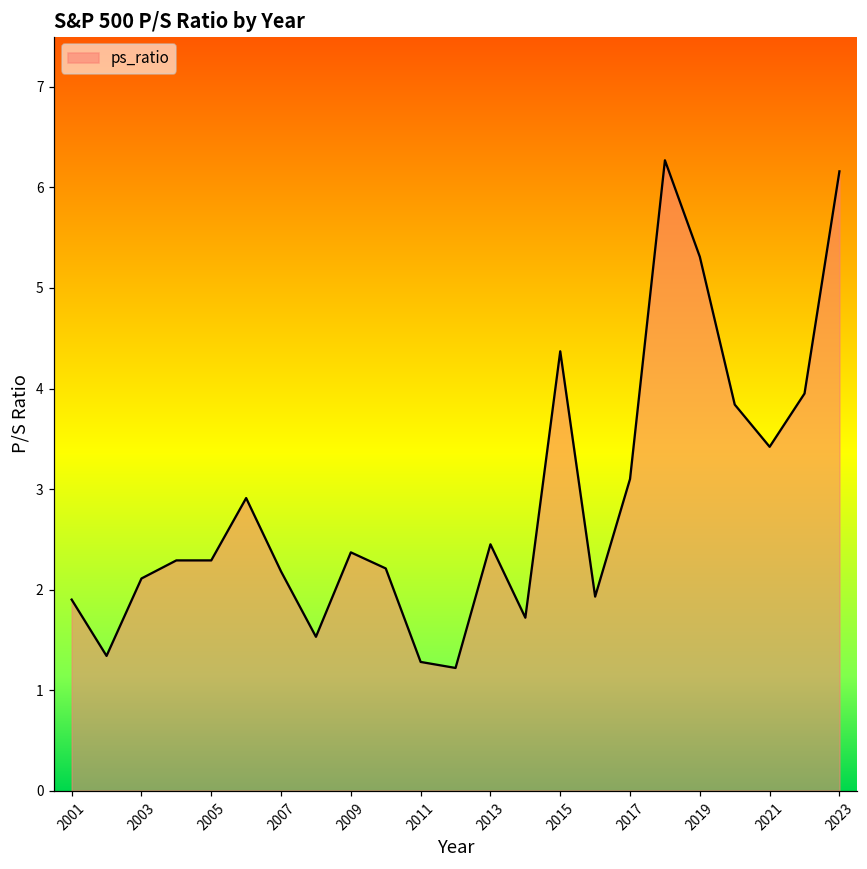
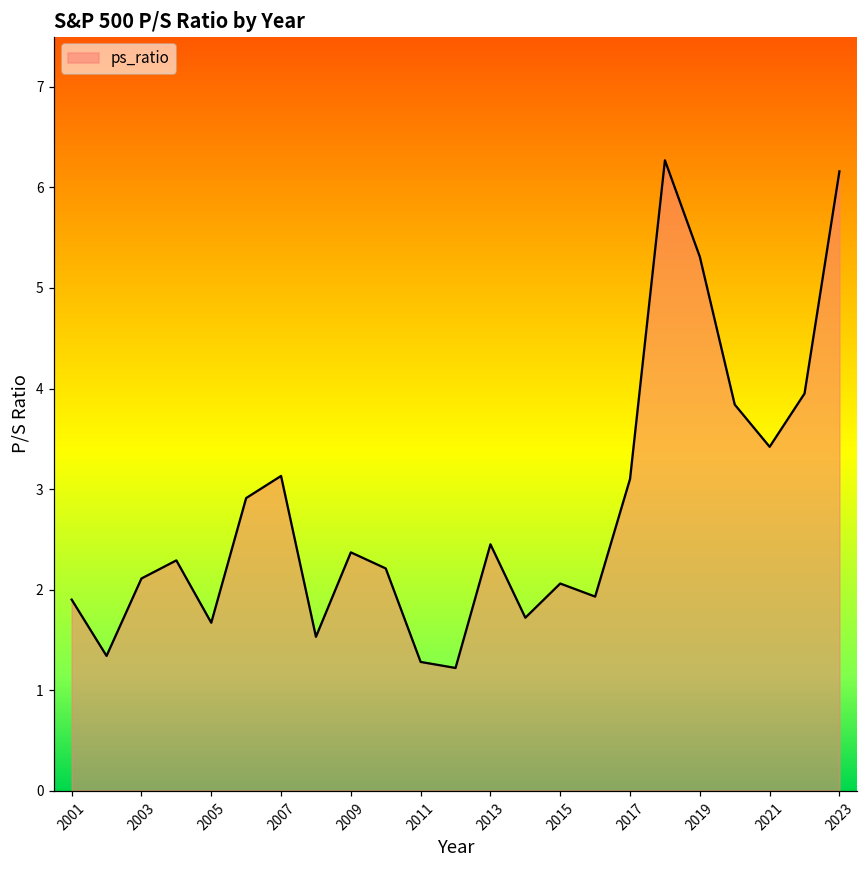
2005: 2.3 -> 1.7
2007: 2.2 -> 3.1
2015: 4.4 -> 2.1
